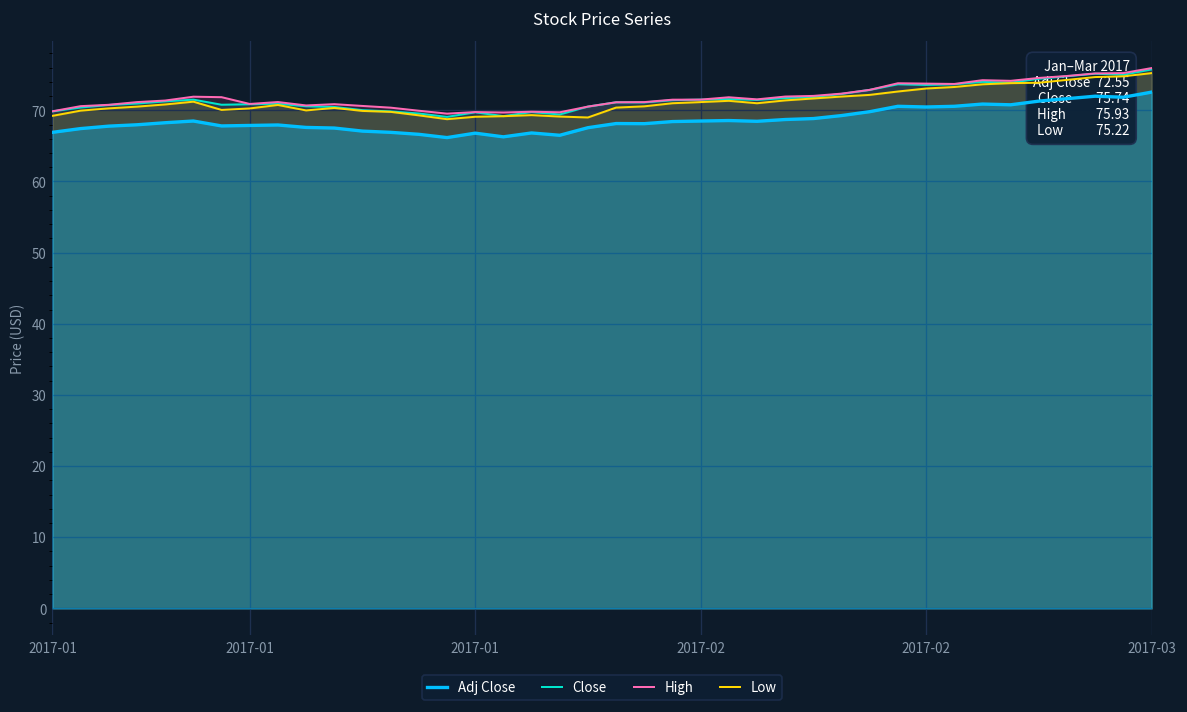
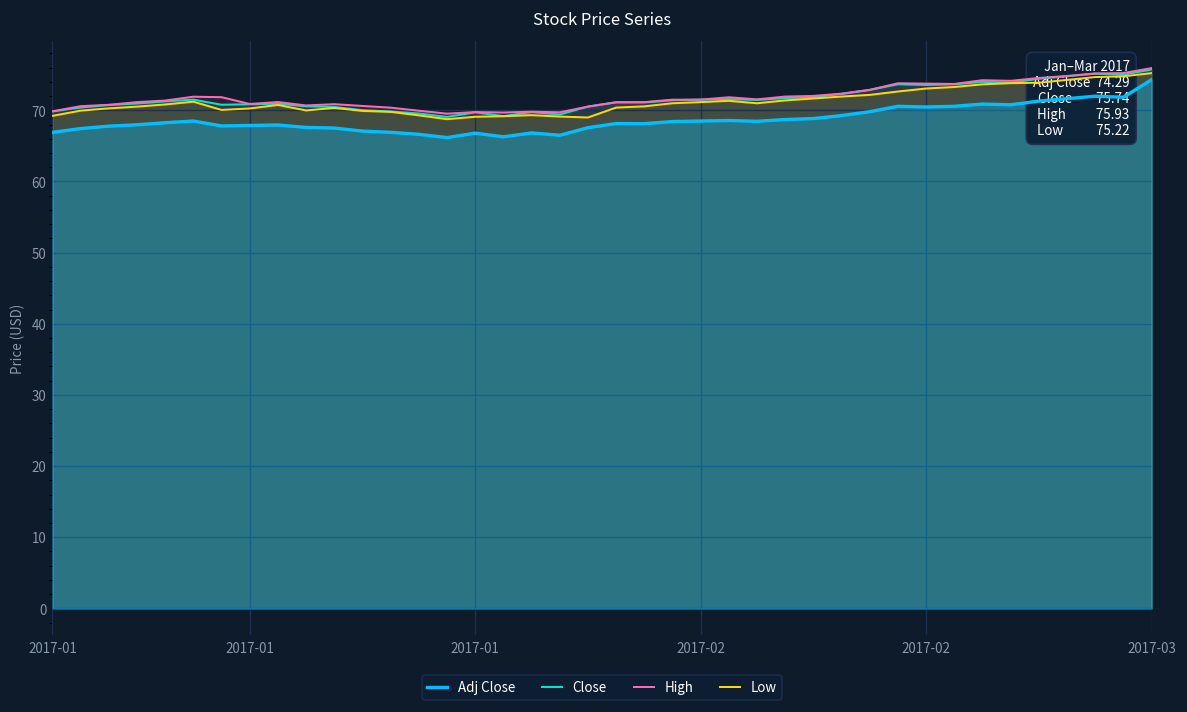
Adj Close, 2017-03: 72.55 -> 74.29
